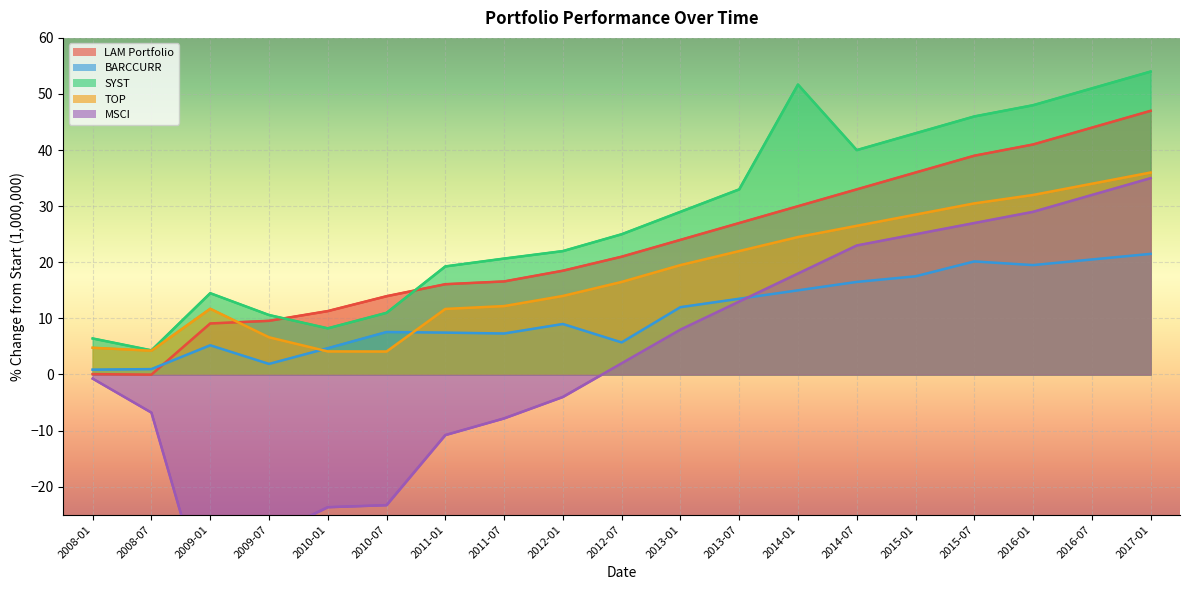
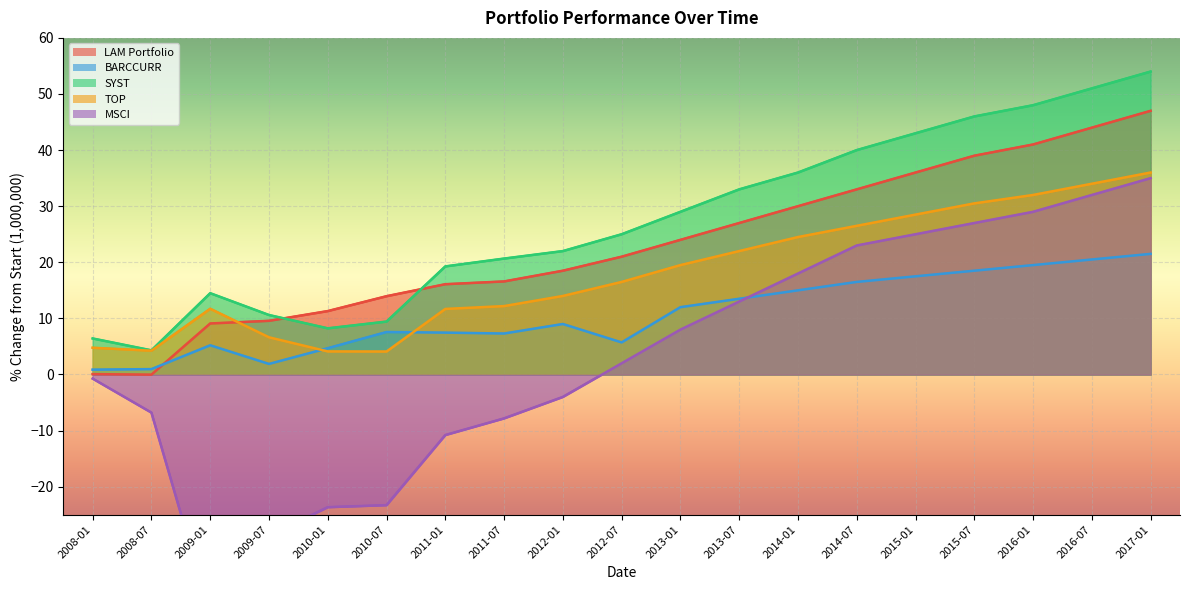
SYST, 2010-07: 11 -> 9
SYST, 2014-01: 52 -> 36
BARCCURR, 2015-07: 20 -> 19
